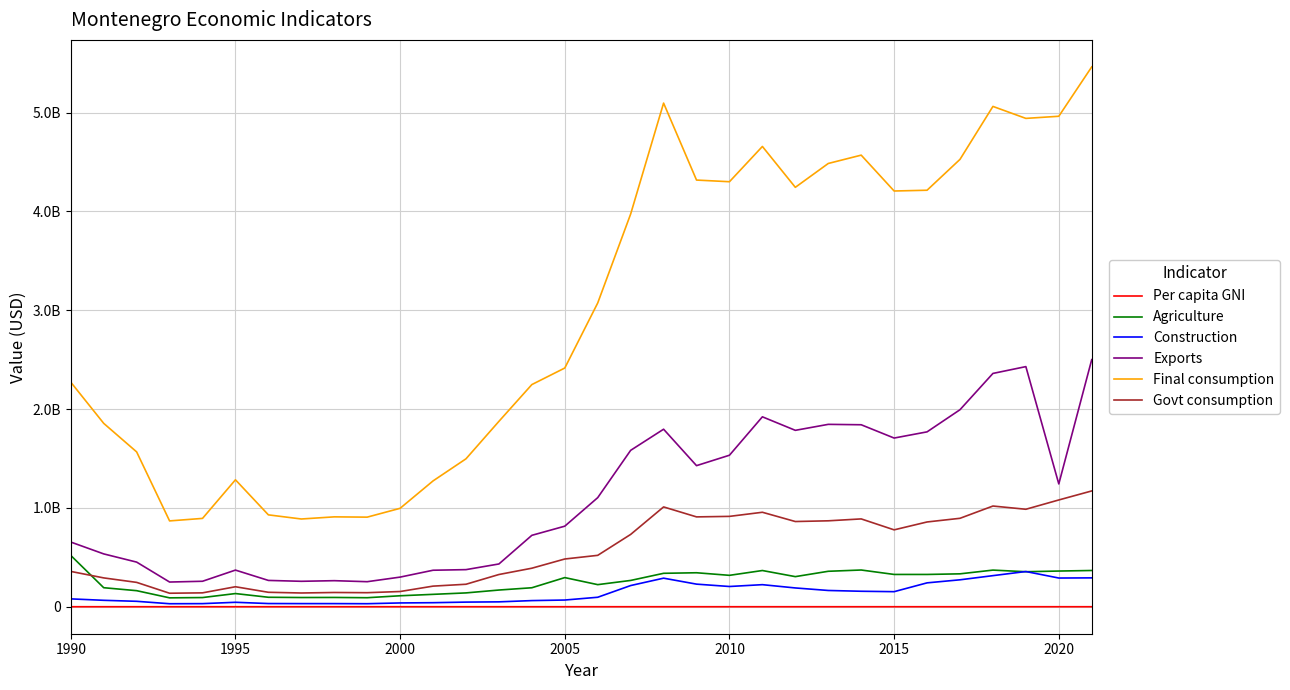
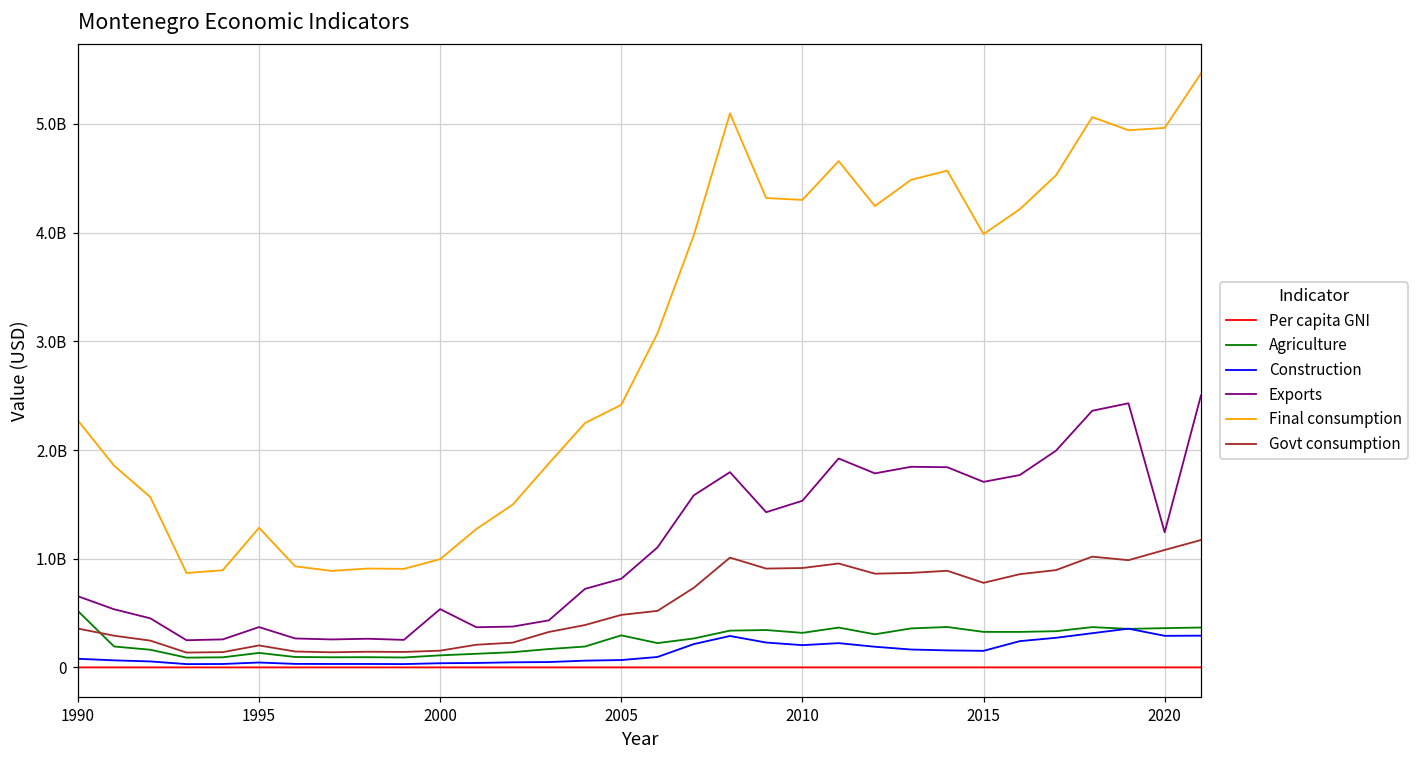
Exports, 2000: 300000000 -> 500000000
Final consumption, 2015: 4200000000 -> 4000000000
